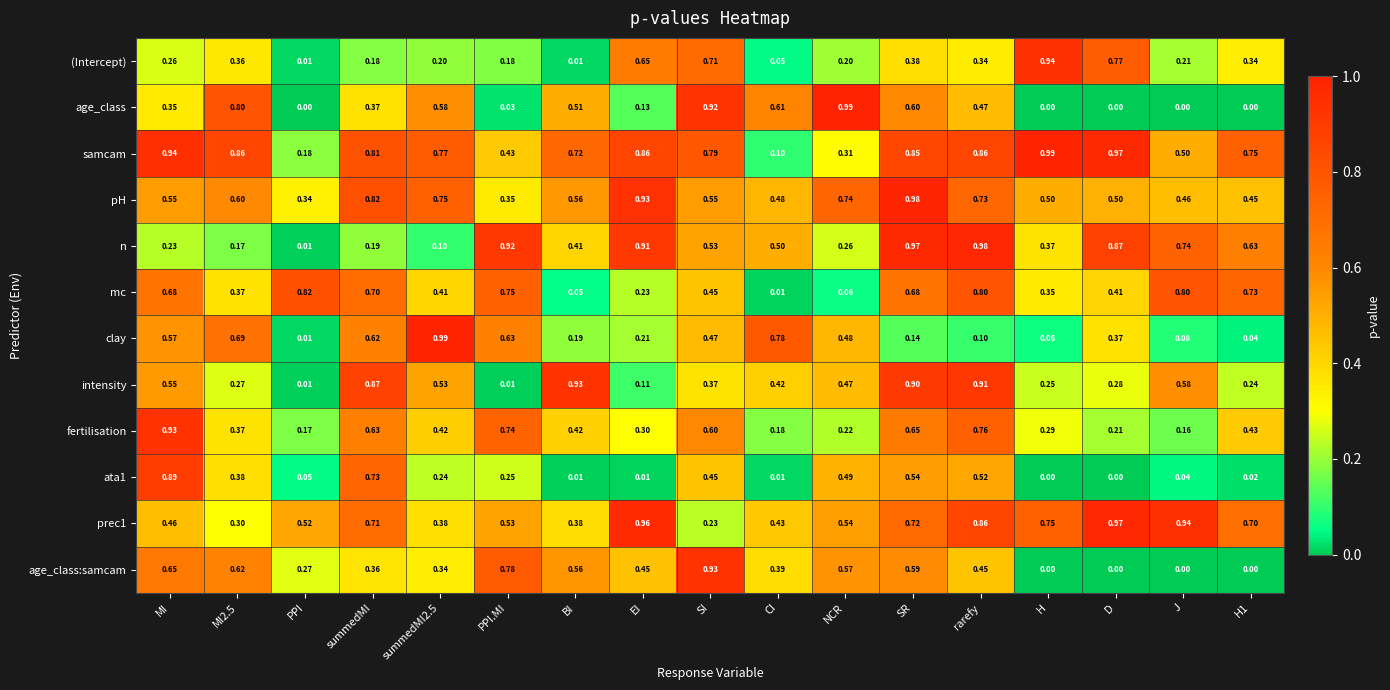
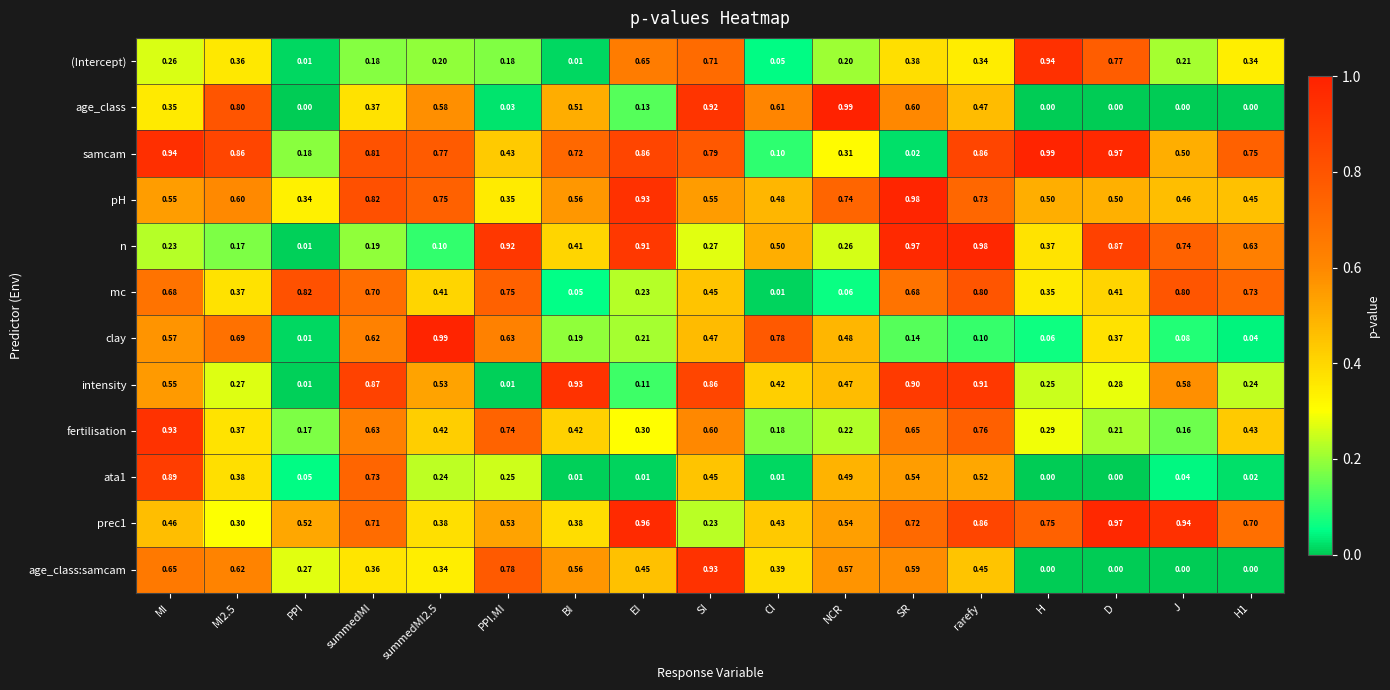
samcam, SR: 0.85 -> 0.02
n, SI: 0.53 -> 0.27
intensity, SI: 0.37 -> 0.86
